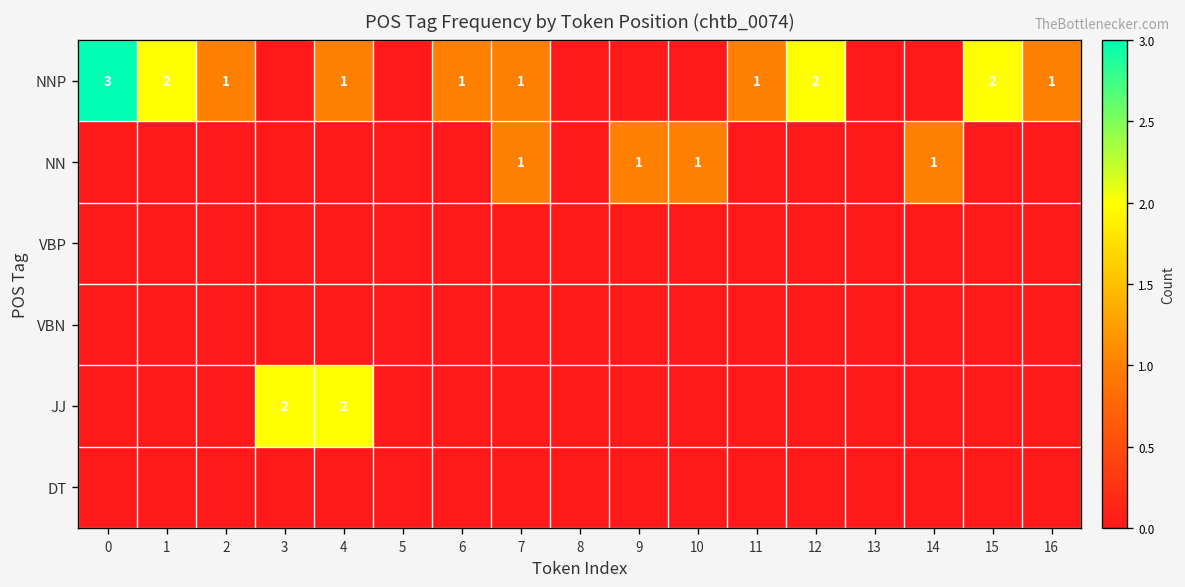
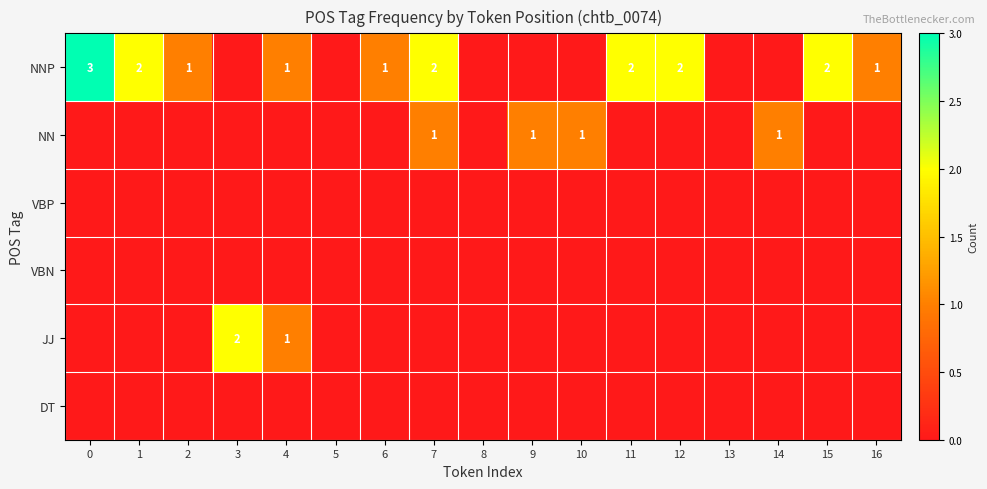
NNP, 7: 1 -> 2
NNP, 11: 1 -> 2
JJ, 4: 2 -> 1
